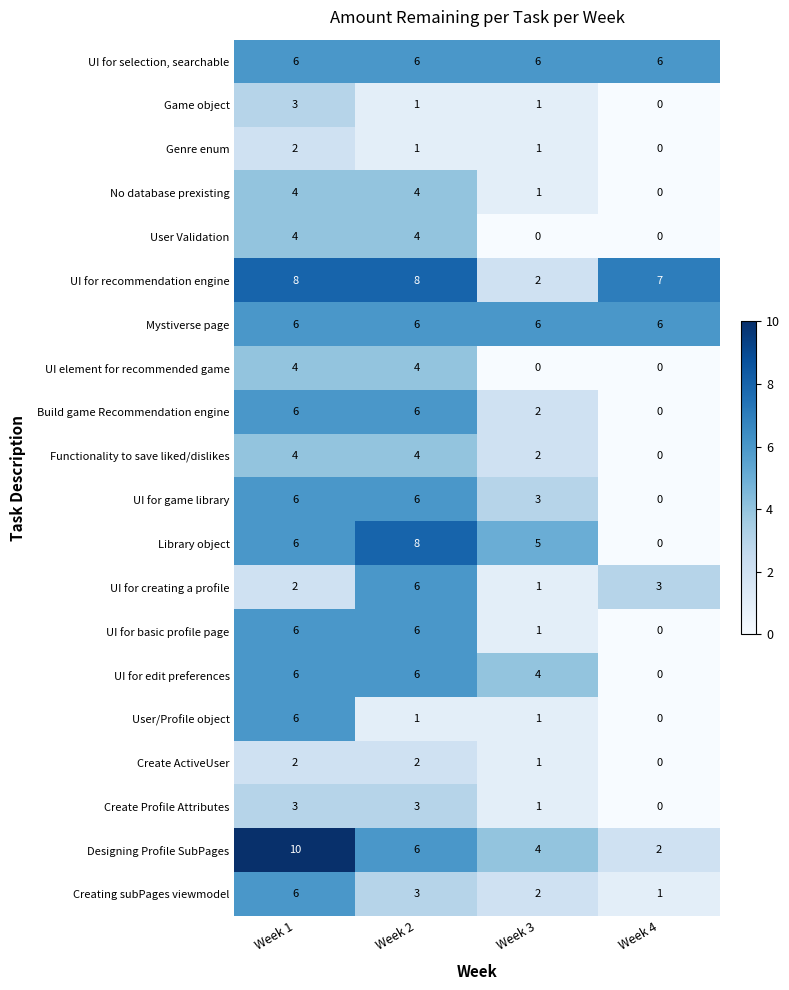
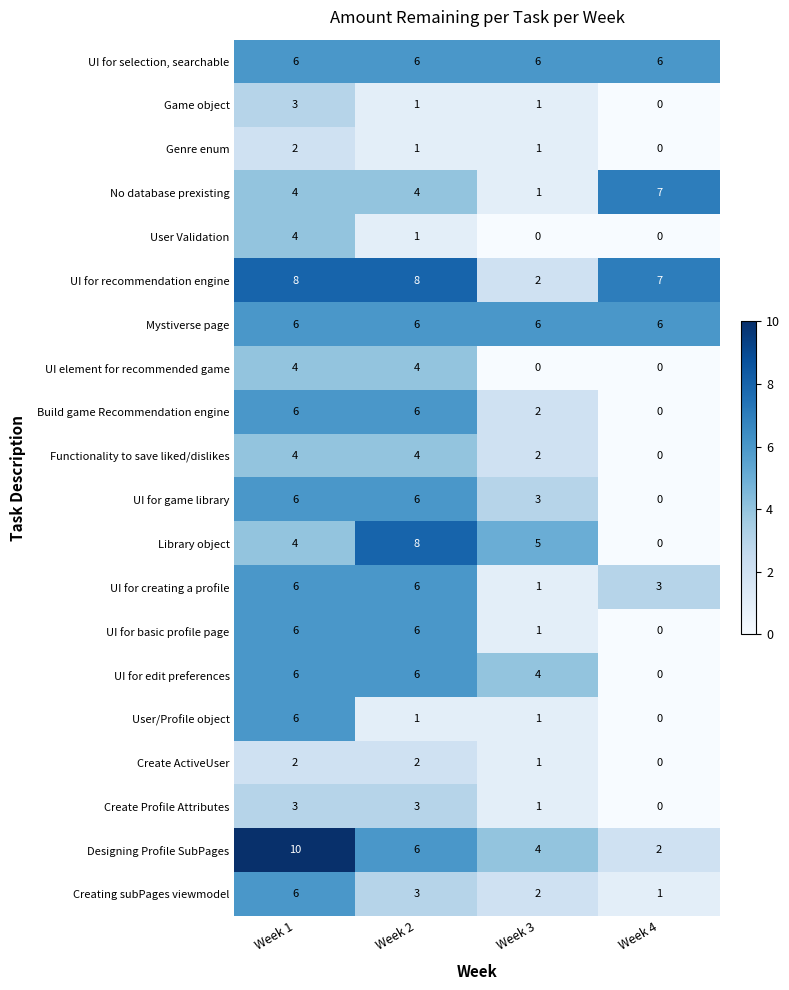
No database prexisting, Week 4: 0 -> 7
User Validation, Week 2: 4 -> 1
Library object, Week 1: 6 -> 4
UI for creating a profile, Week 1: 2 -> 6
